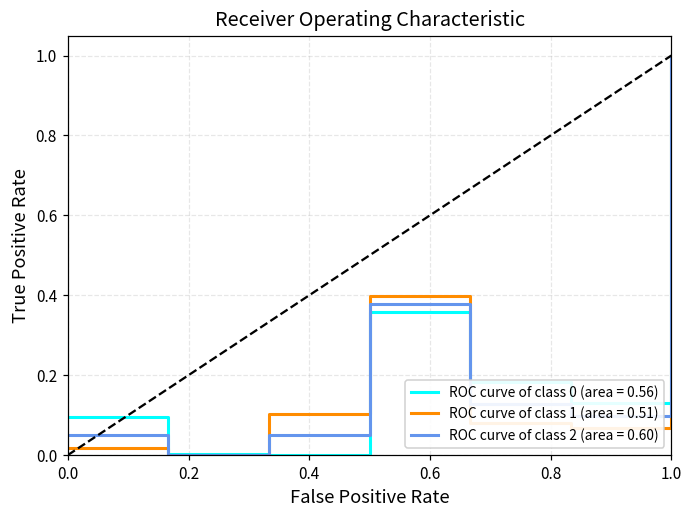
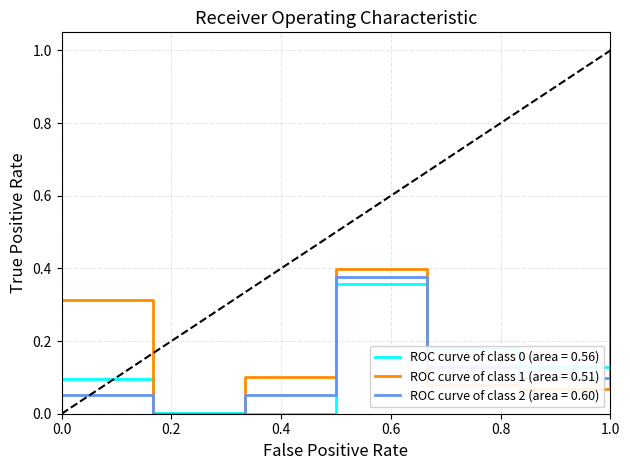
ROC curve of class 1 (area = 0.51), 0.0: 0.02 -> 0.31
